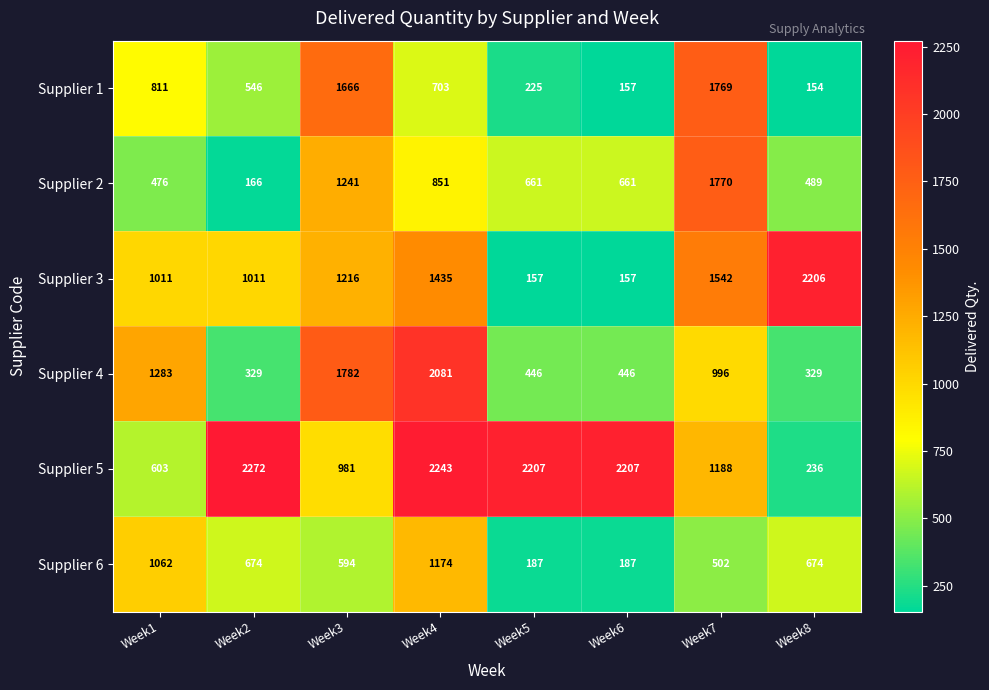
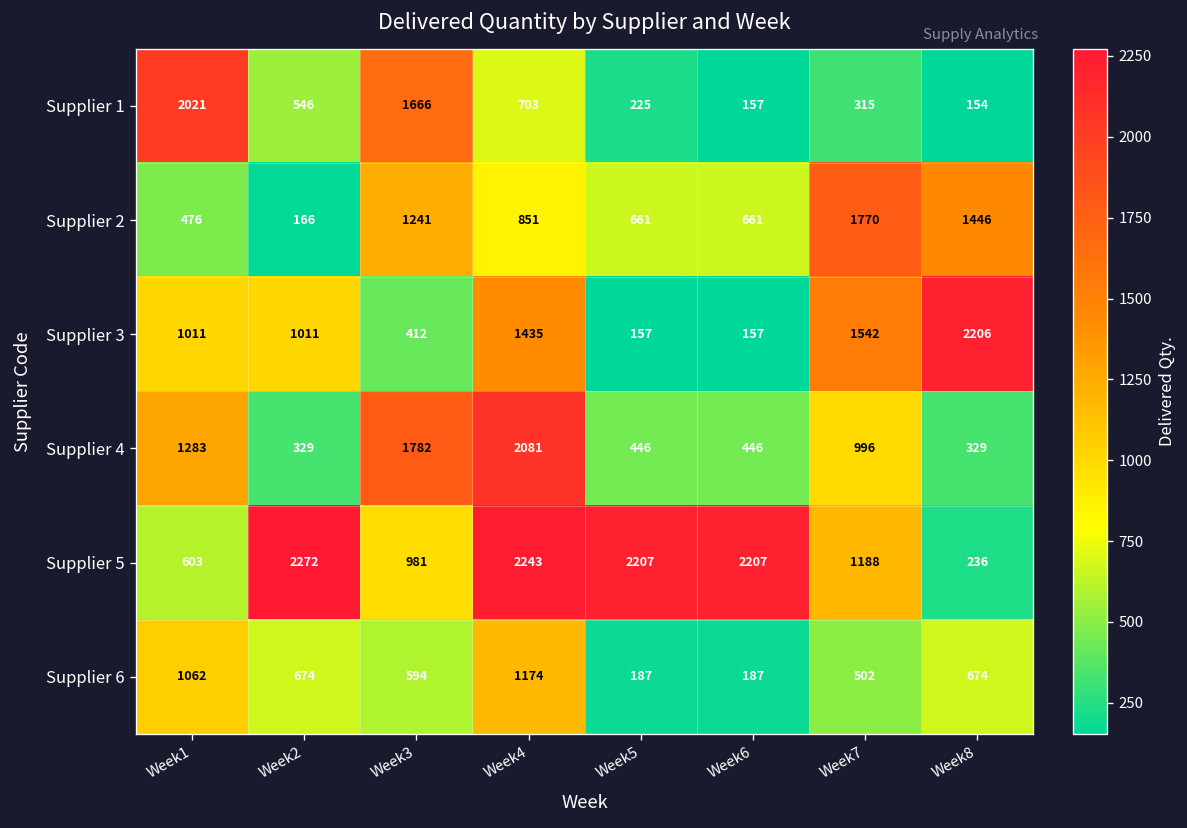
Supplier 1, Week1: 811 -> 2021
Supplier 1, Week7: 1769 -> 315
Supplier 2, Week8: 489 -> 1446
Supplier 3, Week3: 1216 -> 412
